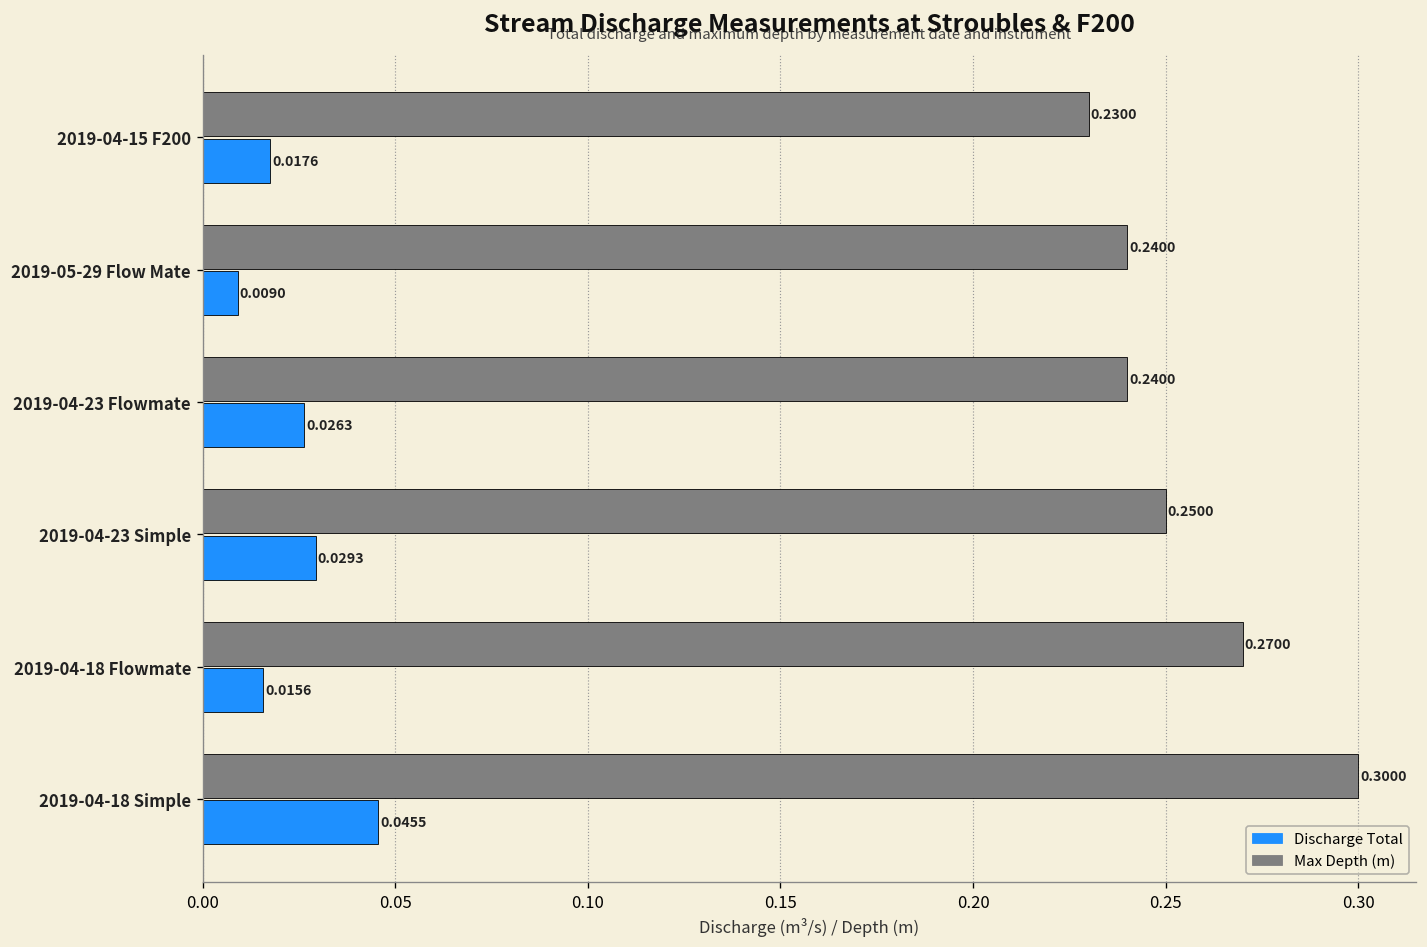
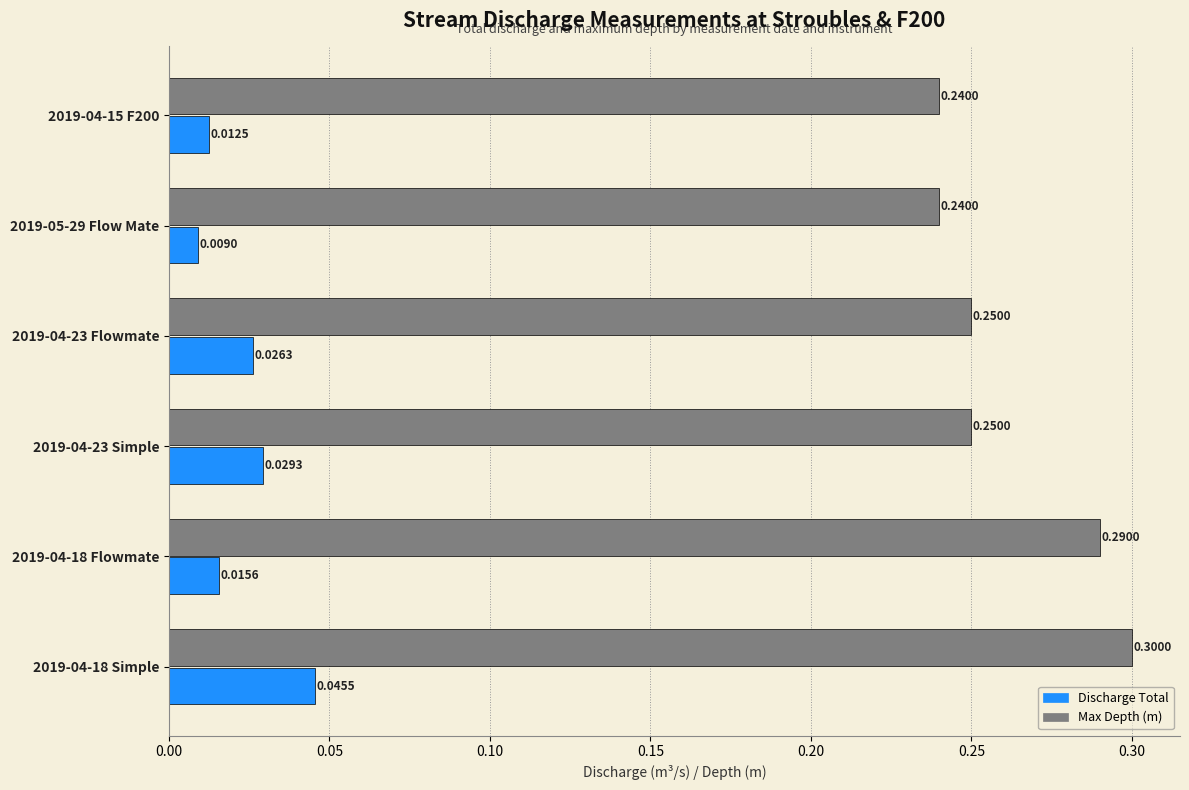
Max Depth (m), 2019-04-15 F200: 0.2300 -> 0.2400
Discharge Total, 2019-04-15 F200: 0.0176 -> 0.0125
Max Depth (m), 2019-04-23 Flowmate: 0.2400 -> 0.2500
Max Depth (m), 2019-04-18 Flowmate: 0.2700 -> 0.2900
